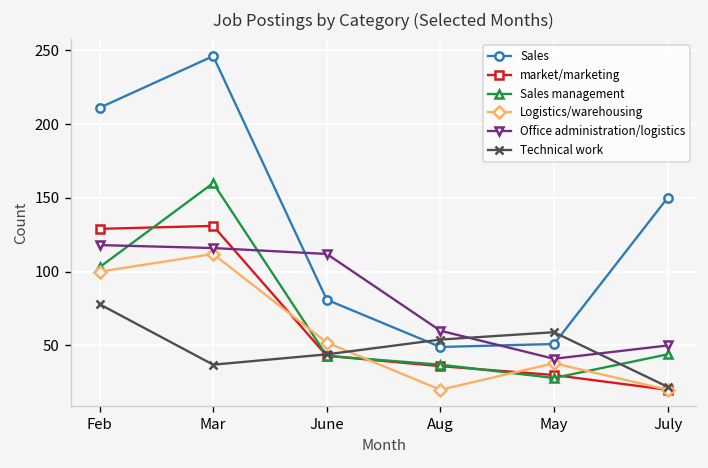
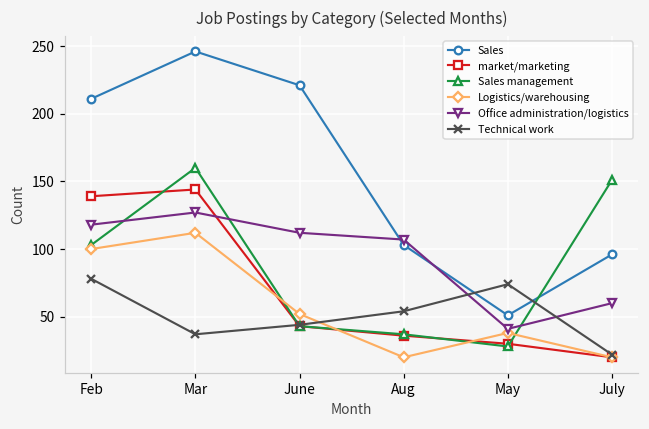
market/marketing, Feb: 129 -> 139
market/marketing, Mar: 131 -> 144
Office administration/logistics, Mar: 116 -> 127
Sales, June: 81 -> 221
Sales, Aug: 49 -> 103
Office administration/logistics, Aug: 60 -> 107
Technical work, May: 59 -> 74
Sales, July: 150 -> 96
Sales management, July: 44 -> 151
Office administration/logistics, July: 50 -> 60
